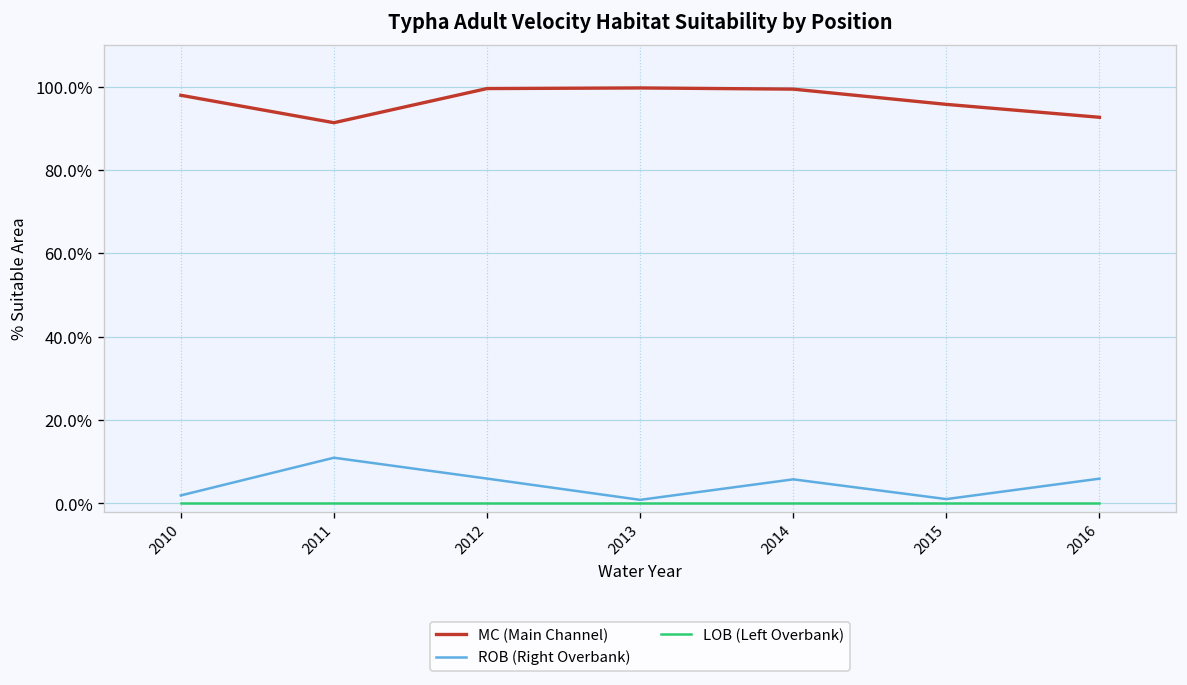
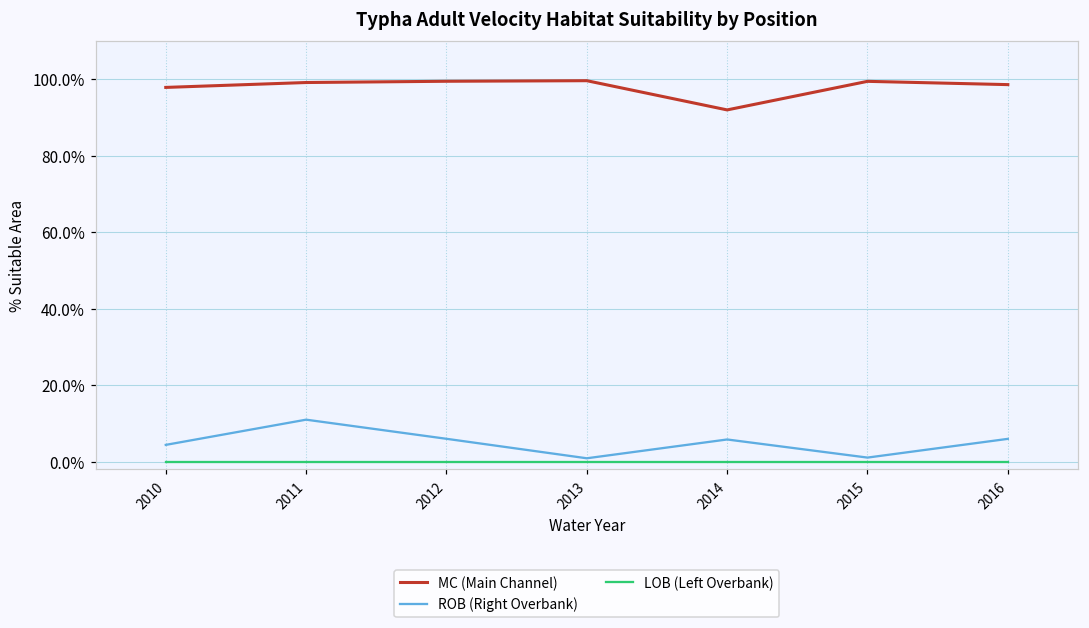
ROB (Right Overbank), 2010: 2% -> 4%
MC (Main Channel), 2011: 91% -> 99%
MC (Main Channel), 2014: 99% -> 92%
MC (Main Channel), 2015: 96% -> 99%
MC (Main Channel), 2016: 93% -> 99%
